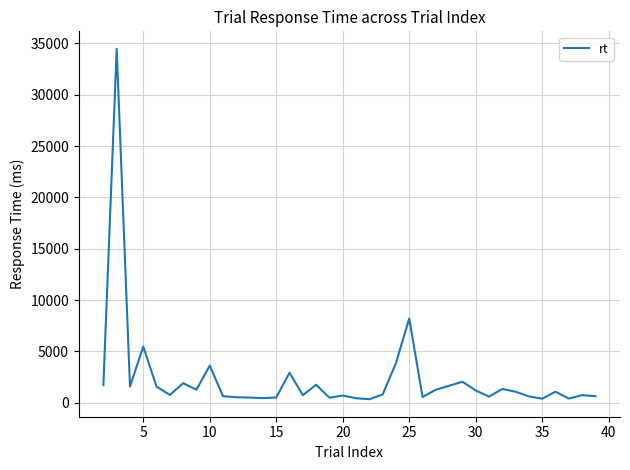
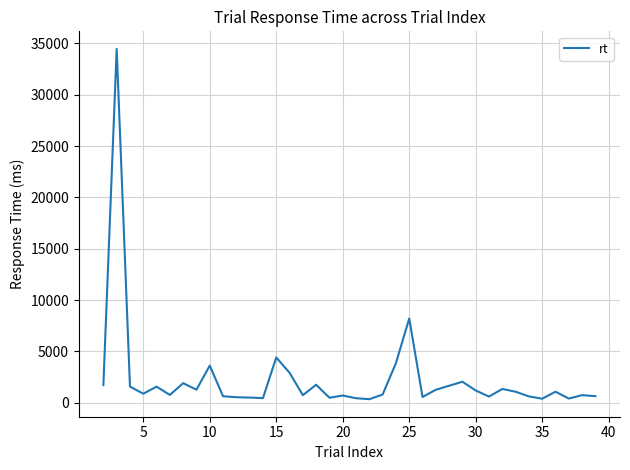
5: 5500 -> 900
15: 500 -> 4400
